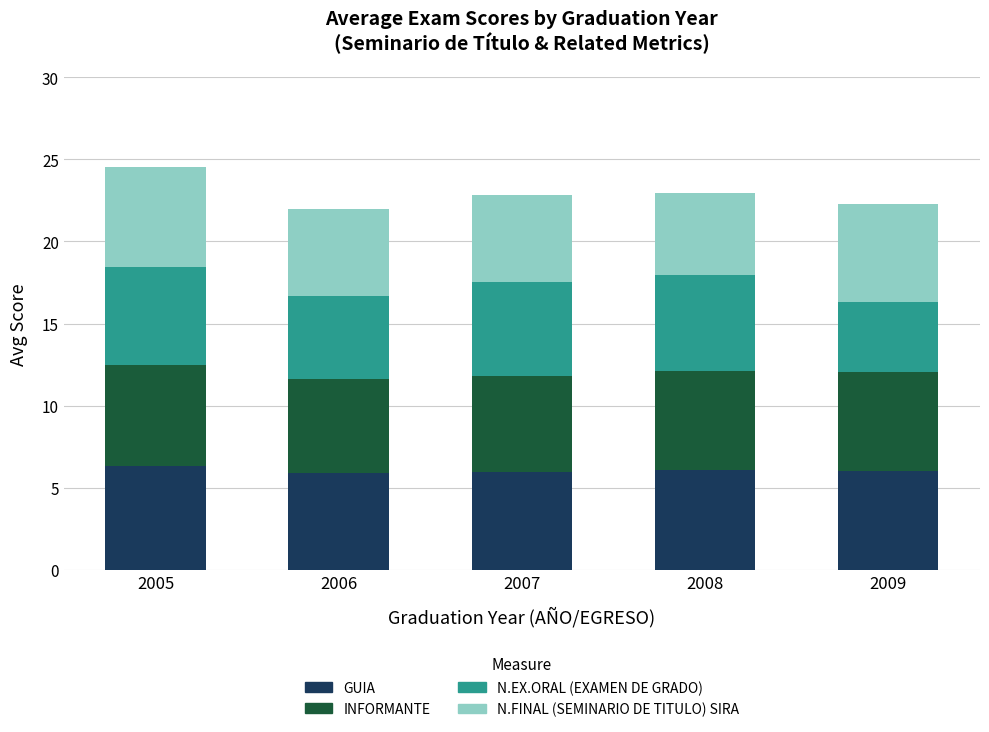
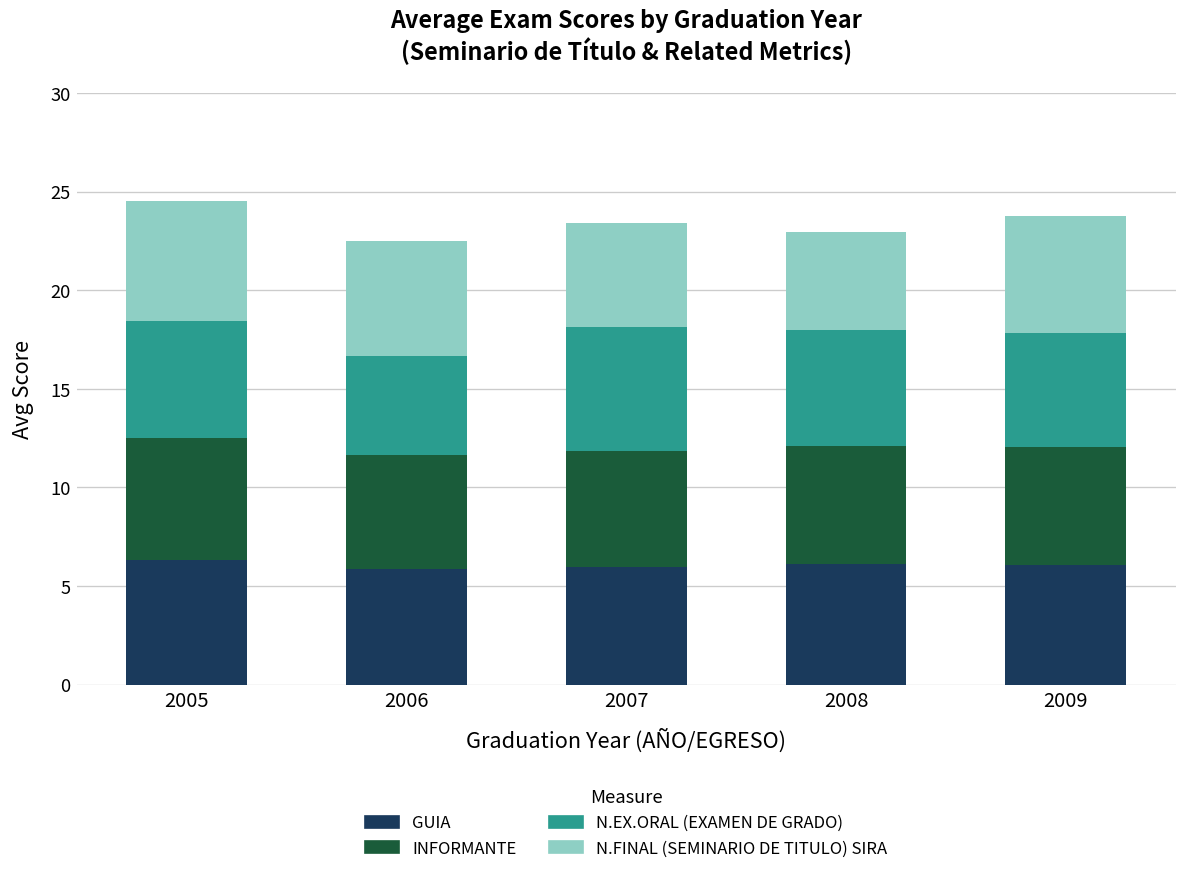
N.FINAL (SEMINARIO DE TITULO) SIRA, 2006: 5.3 -> 5.8
N.EX.ORAL (EXAMEN DE GRADO), 2007: 5.7 -> 6.3
N.EX.ORAL (EXAMEN DE GRADO), 2009: 4.3 -> 5.8
